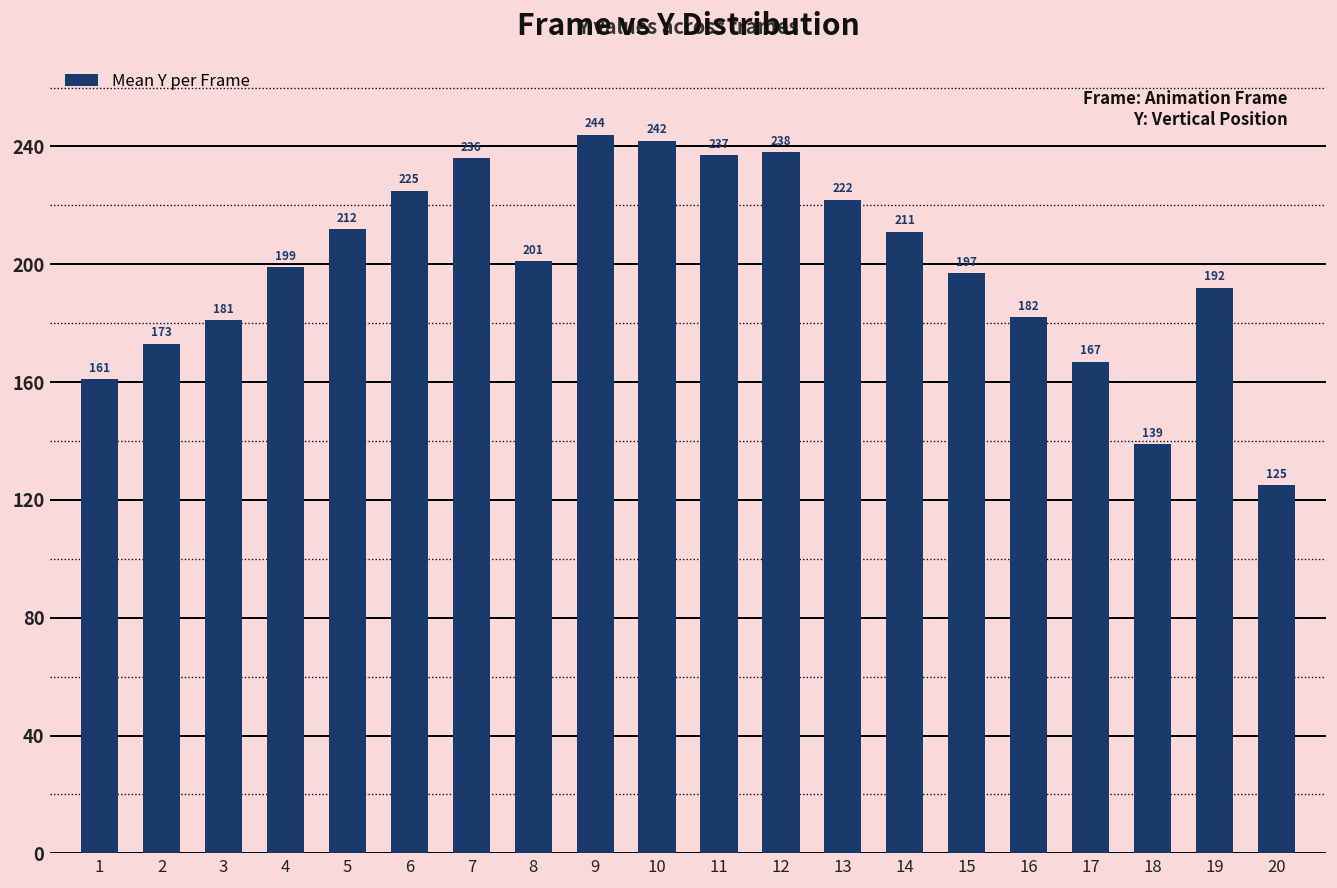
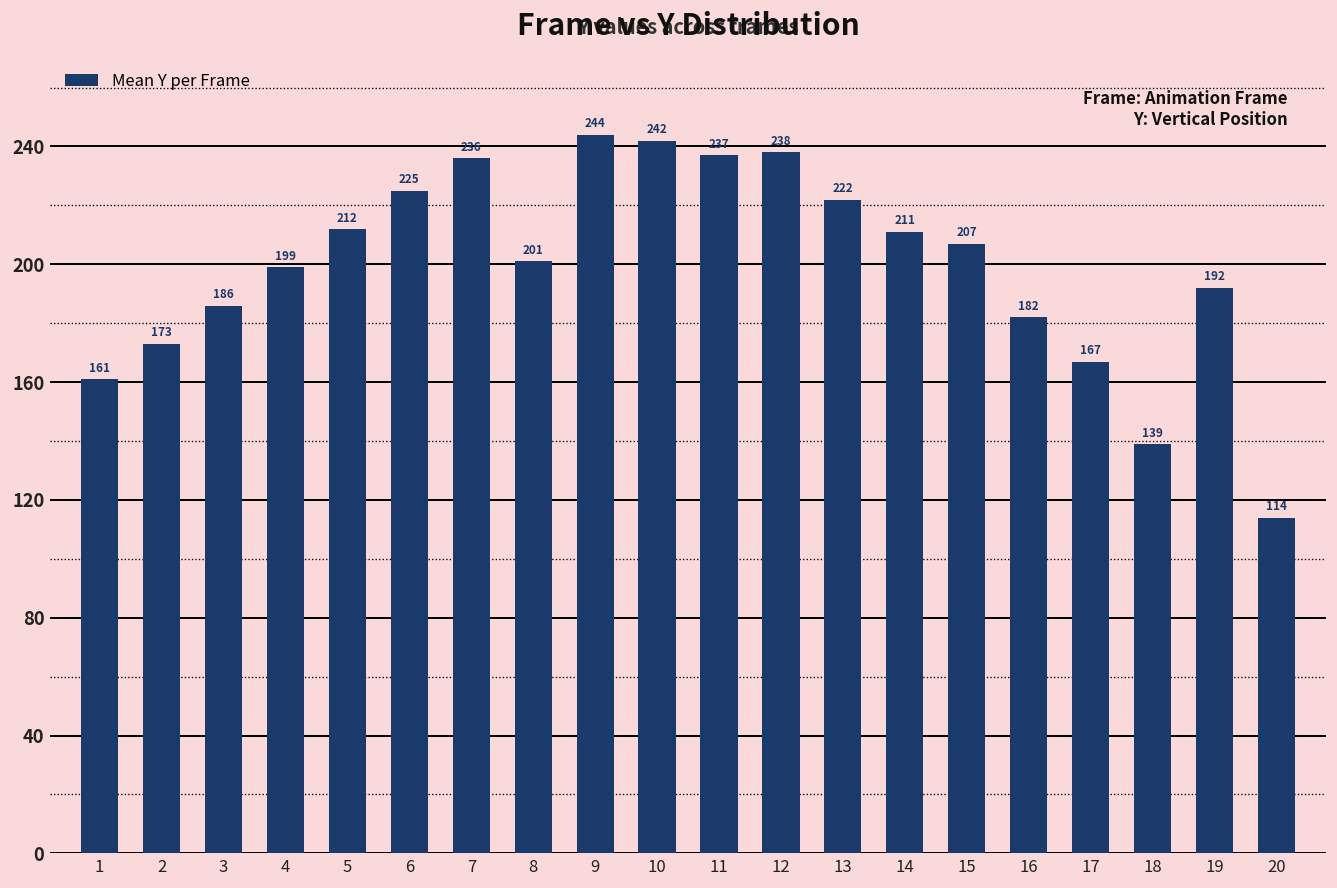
3: 181 -> 186
15: 197 -> 207
20: 125 -> 114
